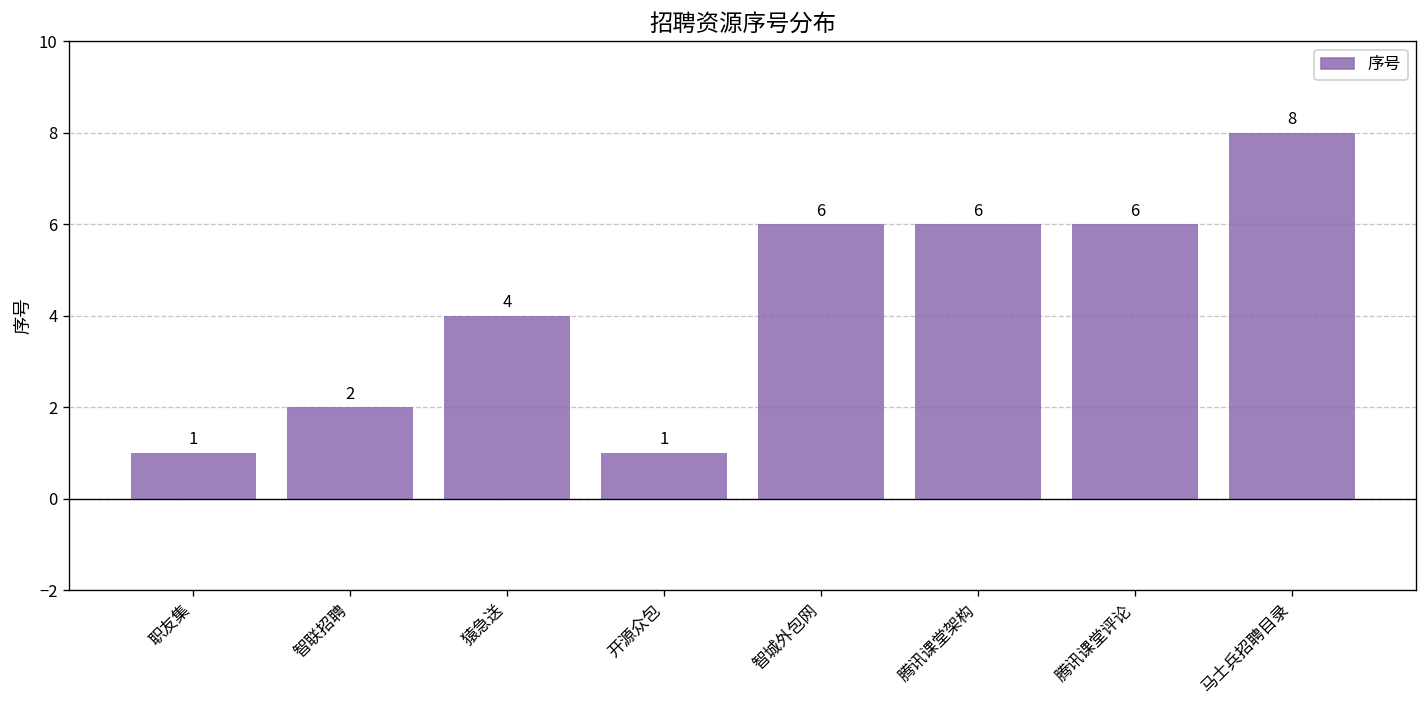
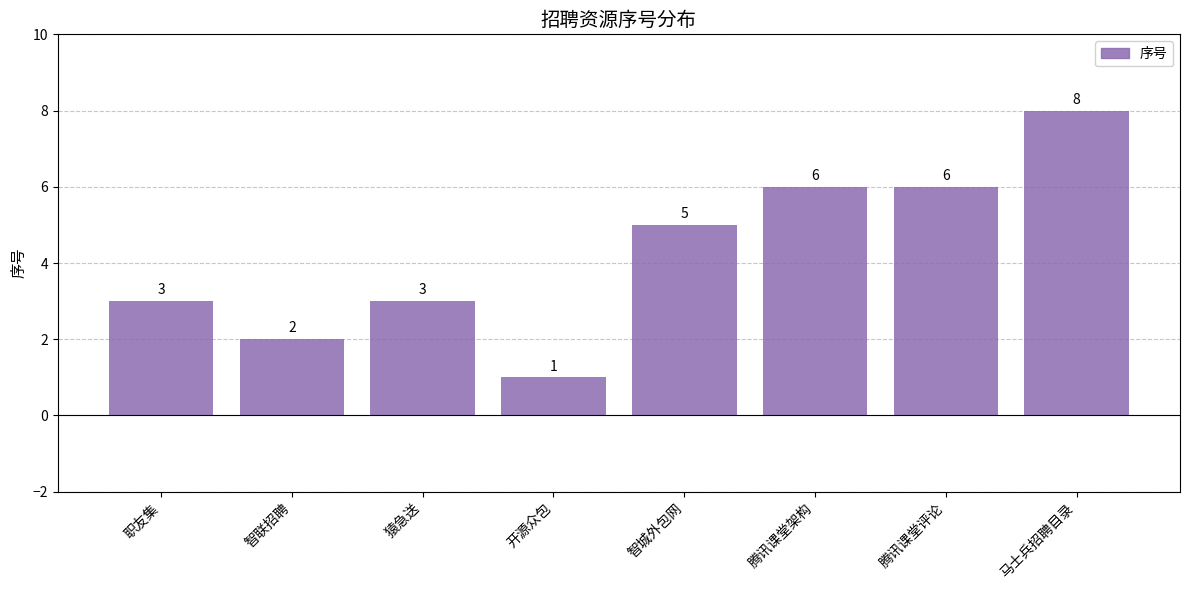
职友集: 1 -> 3
猿急送: 4 -> 3
智城外包网: 6 -> 5
